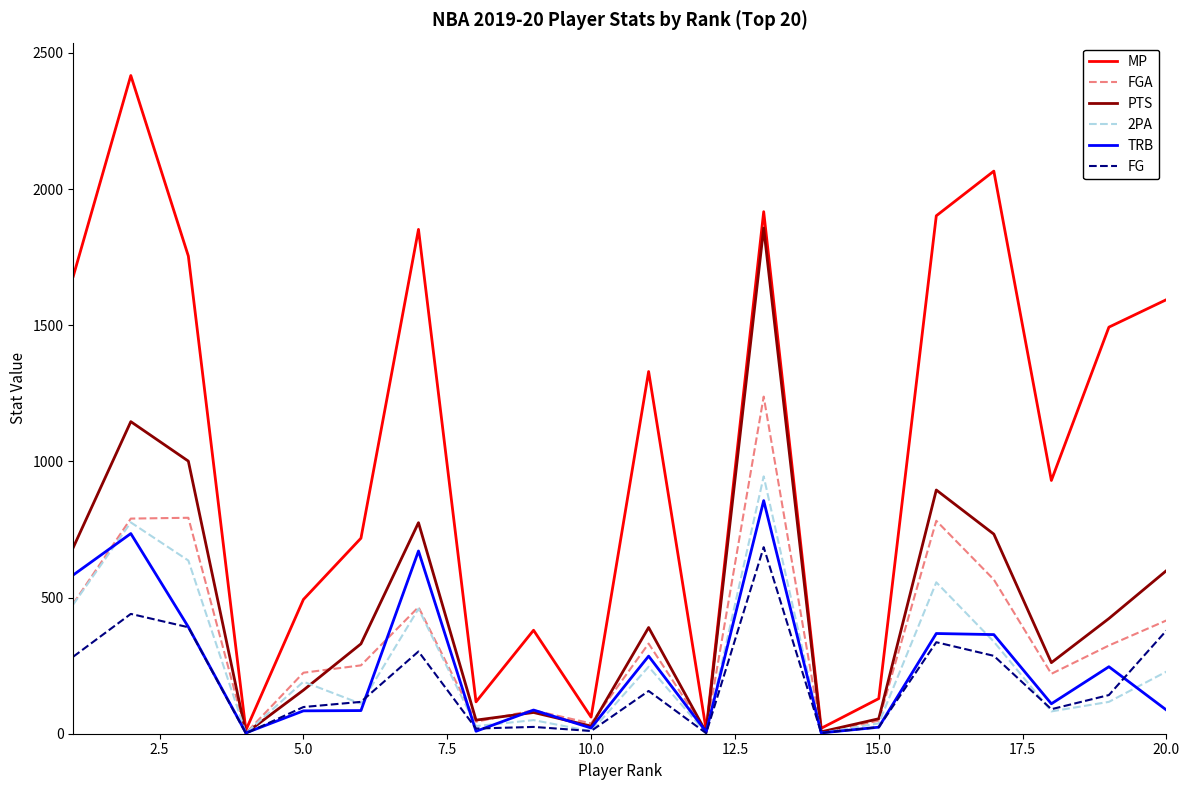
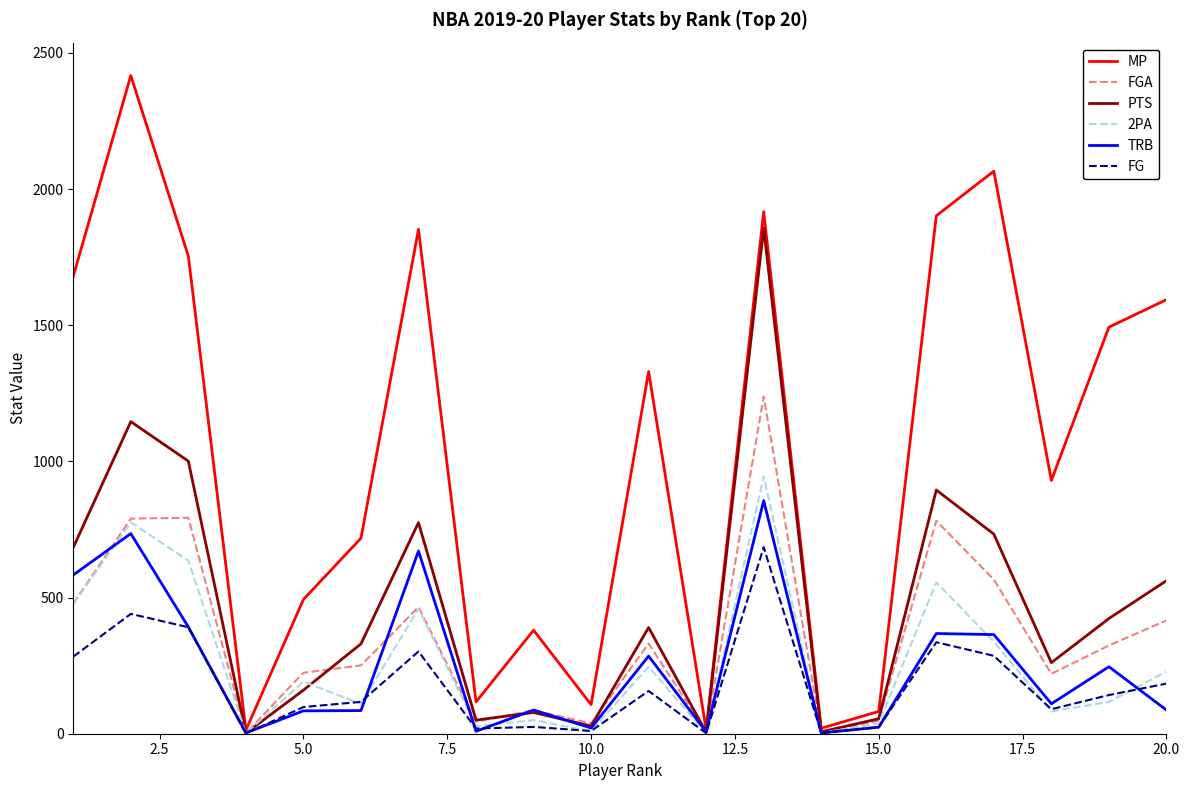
MP, 10.0: 60 -> 110
MP, 15.0: 130 -> 80
PTS, 20.0: 600 -> 560
FG, 20.0: 380 -> 180
